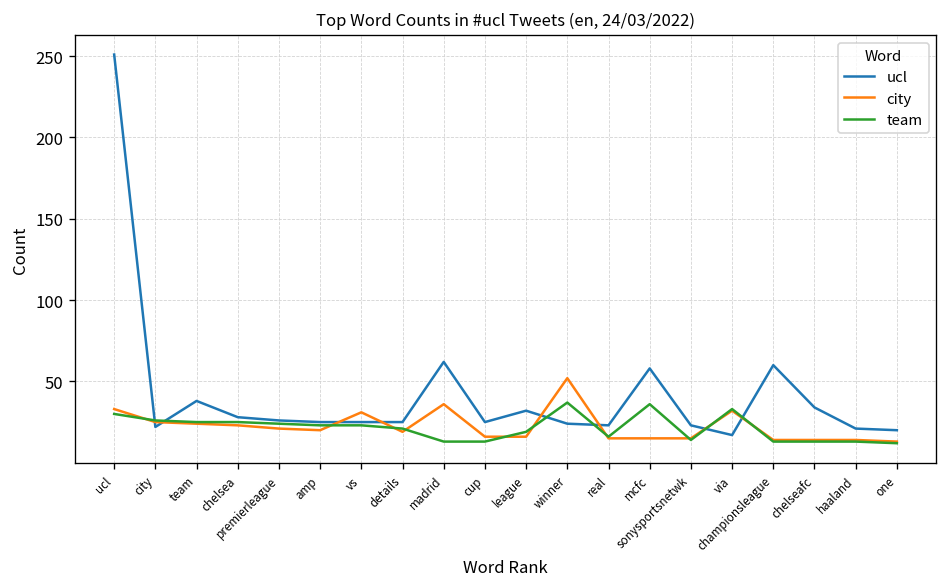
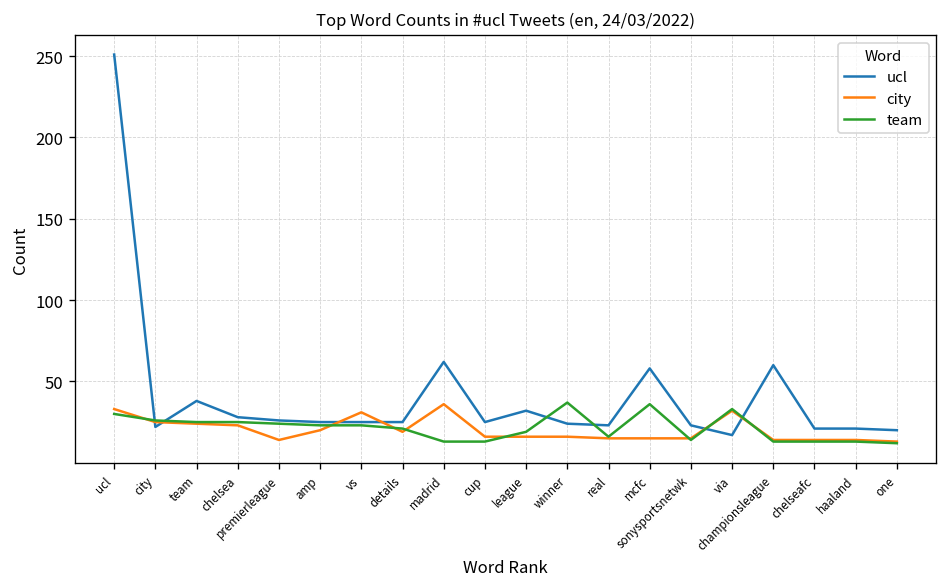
city, premierleague: 21 -> 14
city, winner: 52 -> 16
ucl, chelseafc: 34 -> 21
